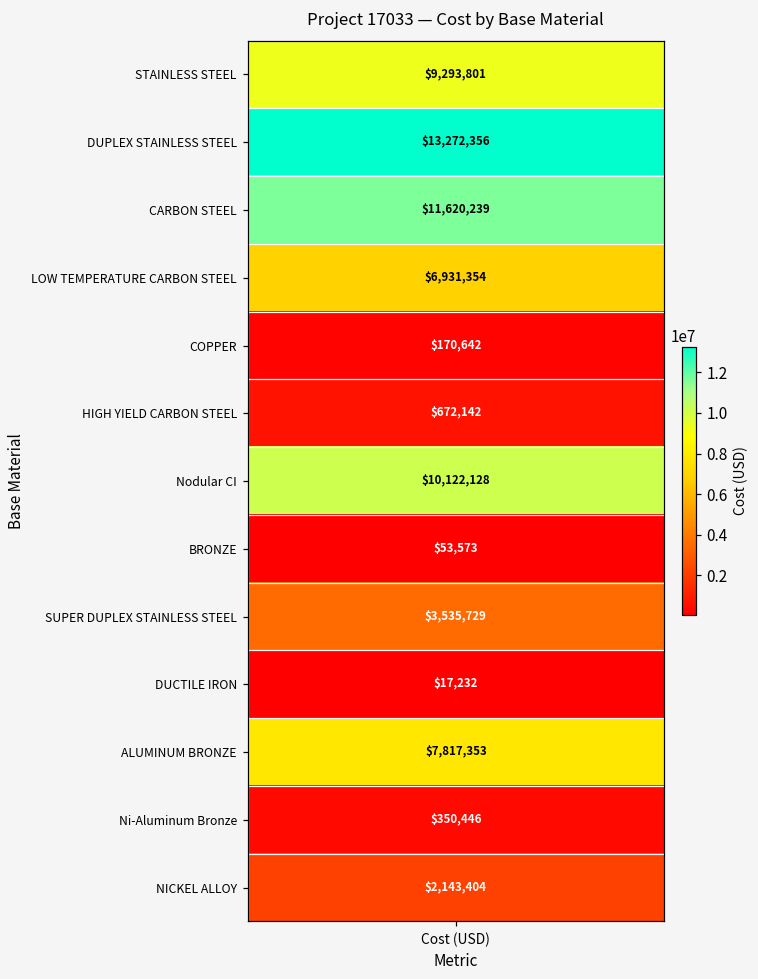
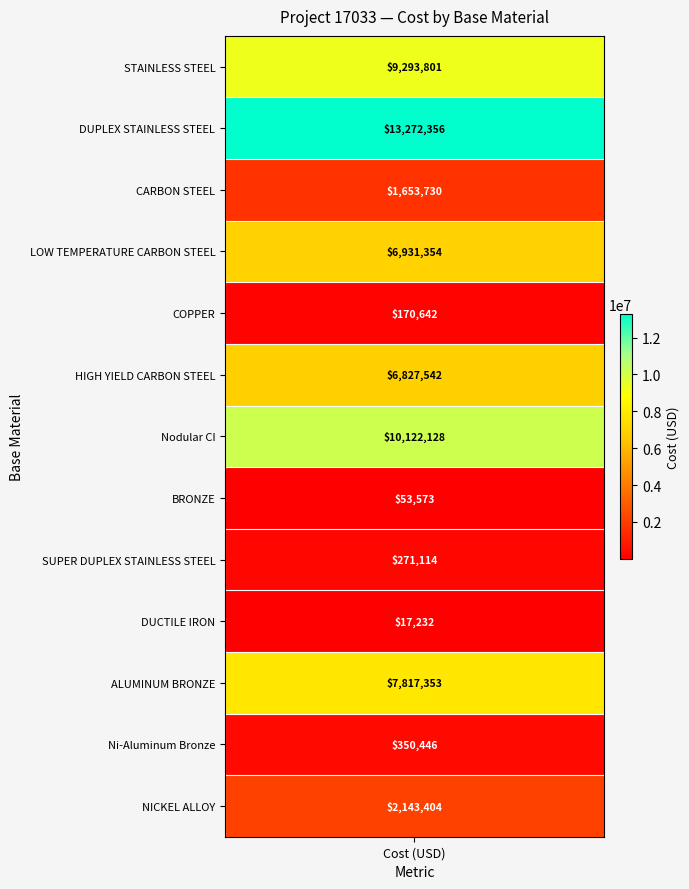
CARBON STEEL, Cost (USD): $11,620,239 -> $1,653,730
HIGH YIELD CARBON STEEL, Cost (USD): $672,142 -> $6,827,542
SUPER DUPLEX STAINLESS STEEL, Cost (USD): $3,535,729 -> $271,114
